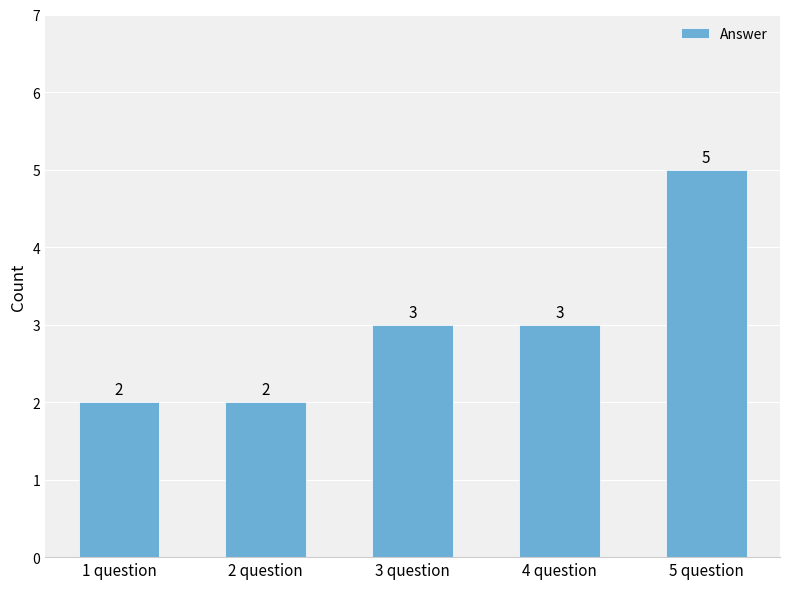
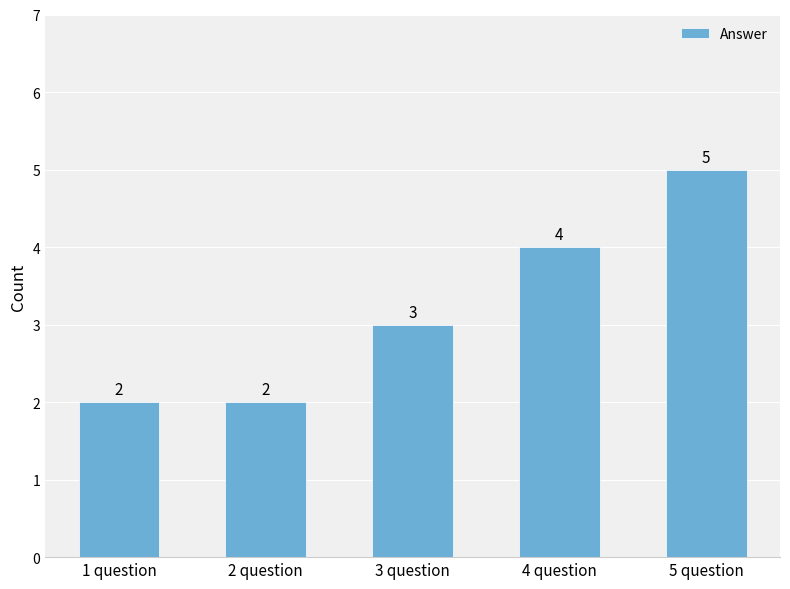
4 question: 3 -> 4
